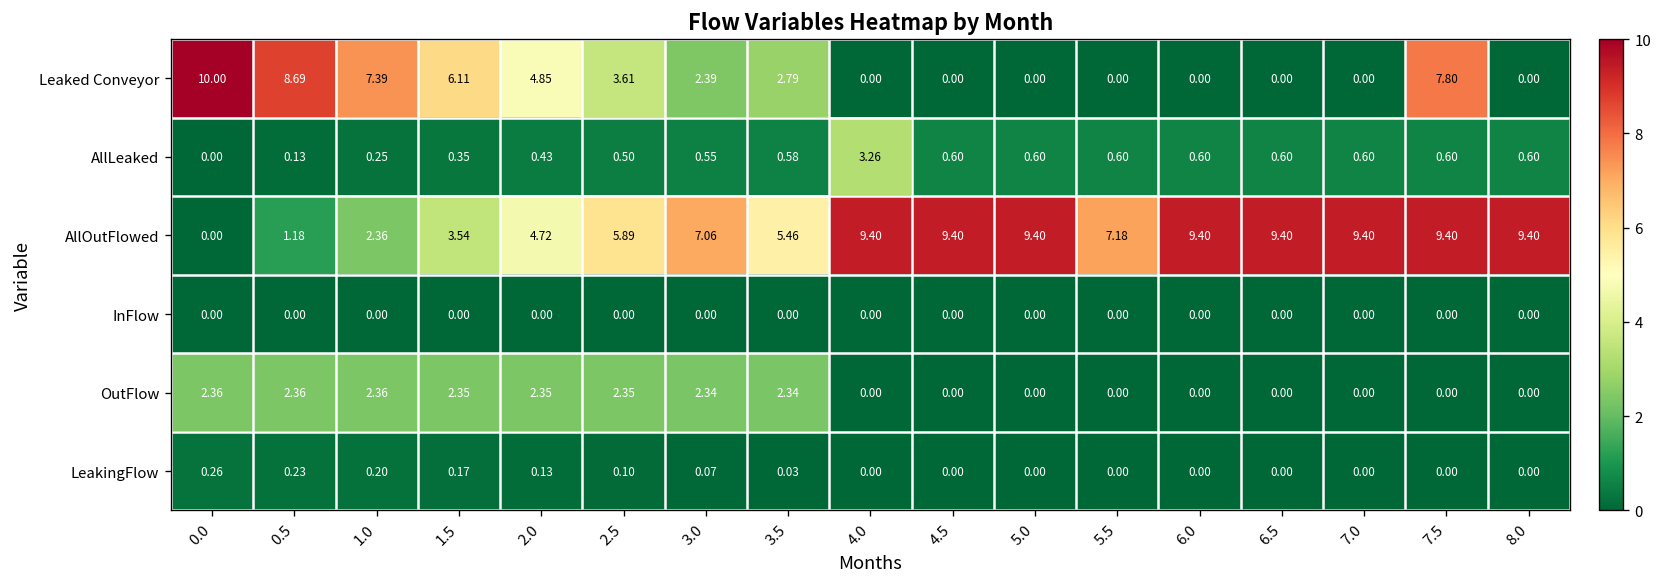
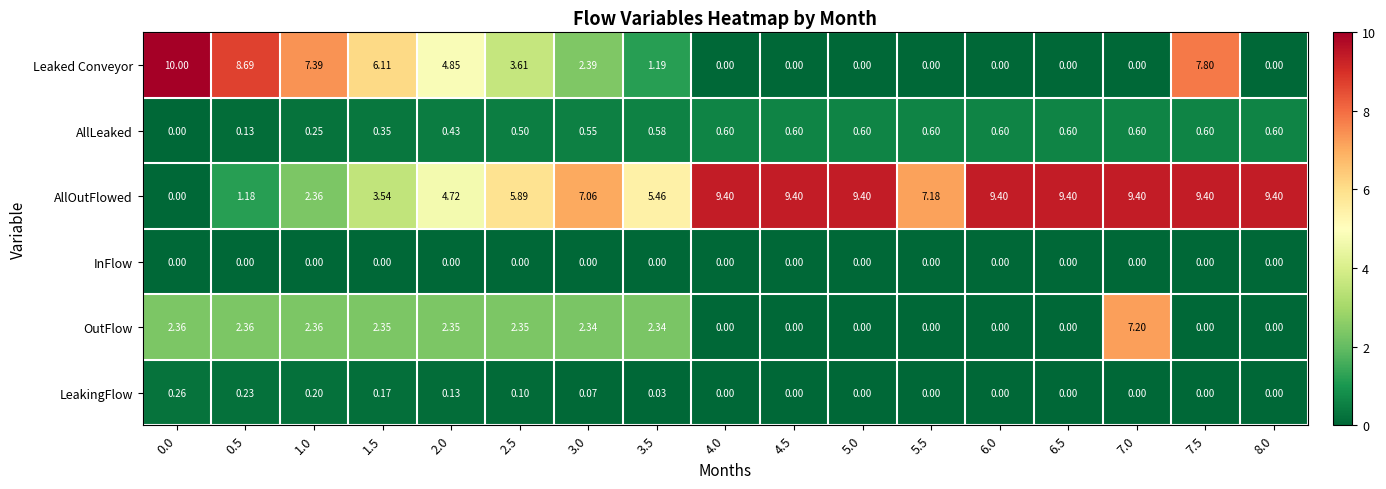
Leaked Conveyor, 3.5: 2.79 -> 1.19
AllLeaked, 4.0: 3.26 -> 0.60
OutFlow, 7.0: 0.00 -> 7.20
